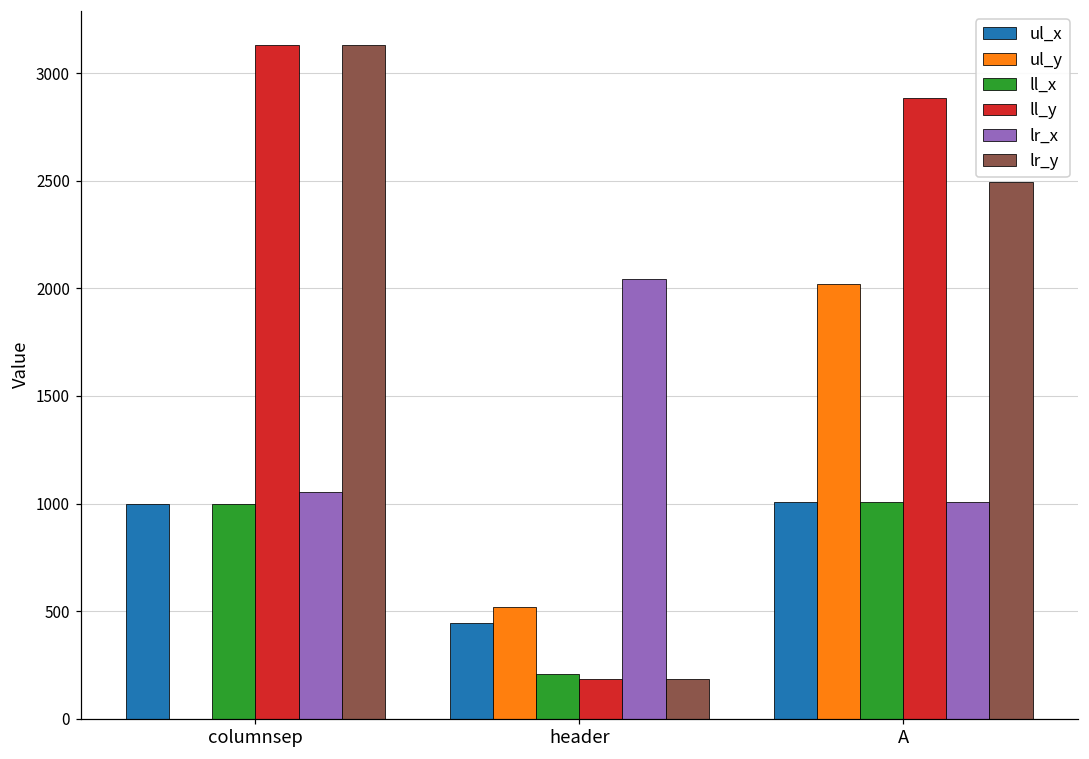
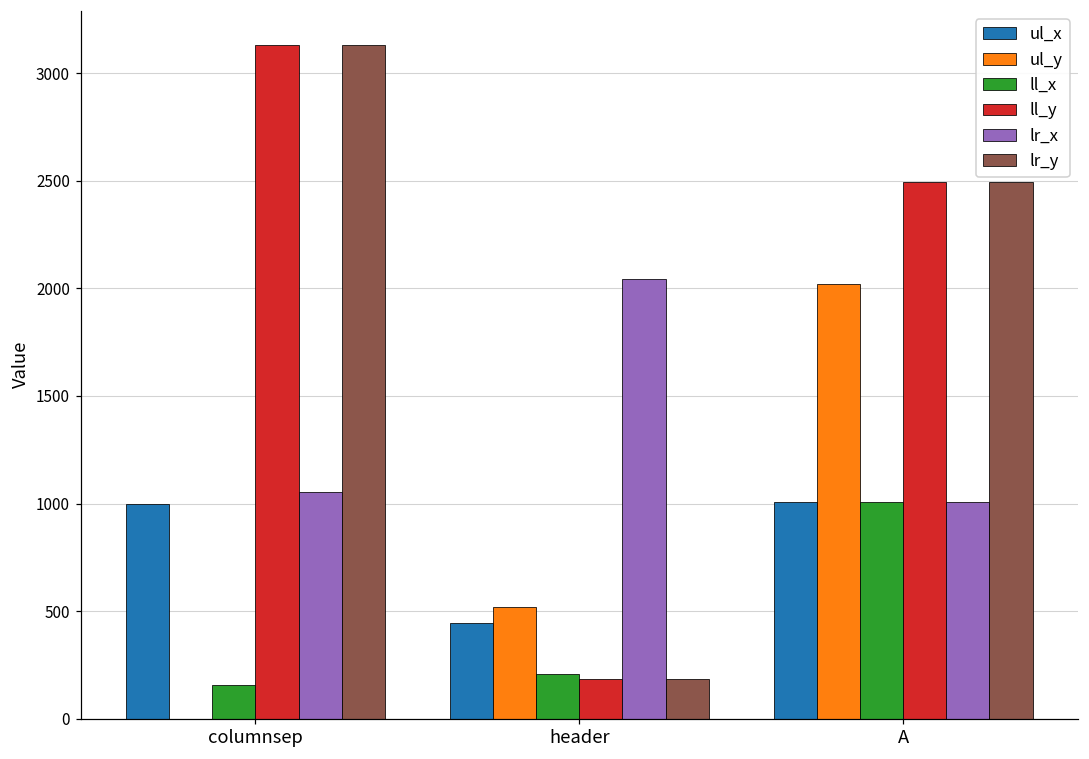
ll_x, columnsep: 1000 -> 160
ll_y, A: 2880 -> 2490
